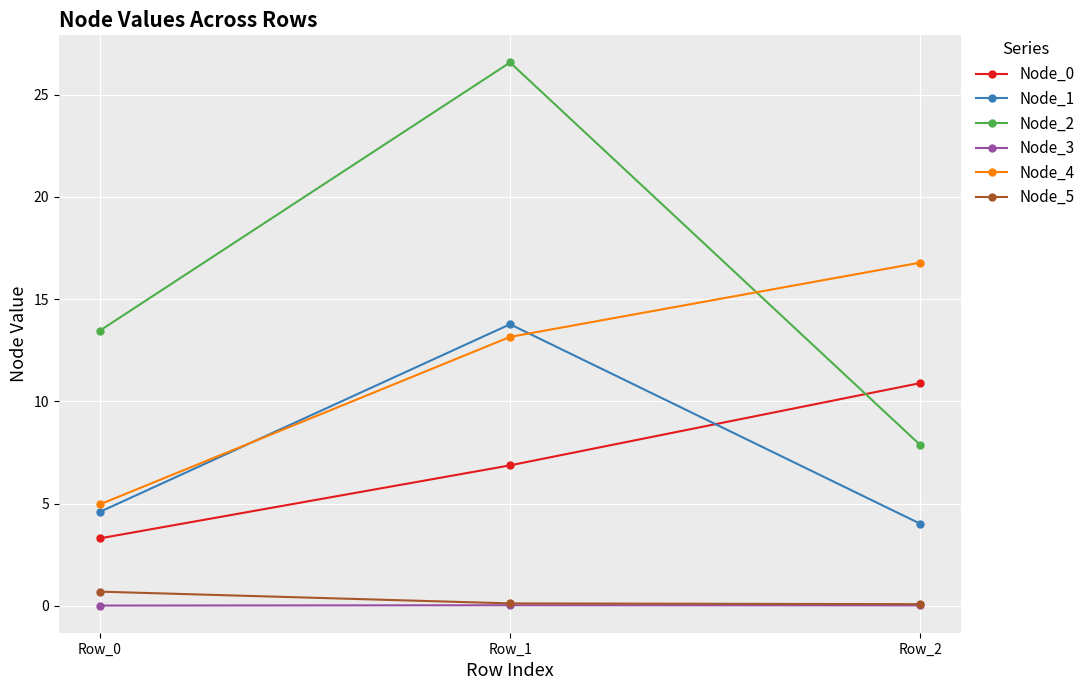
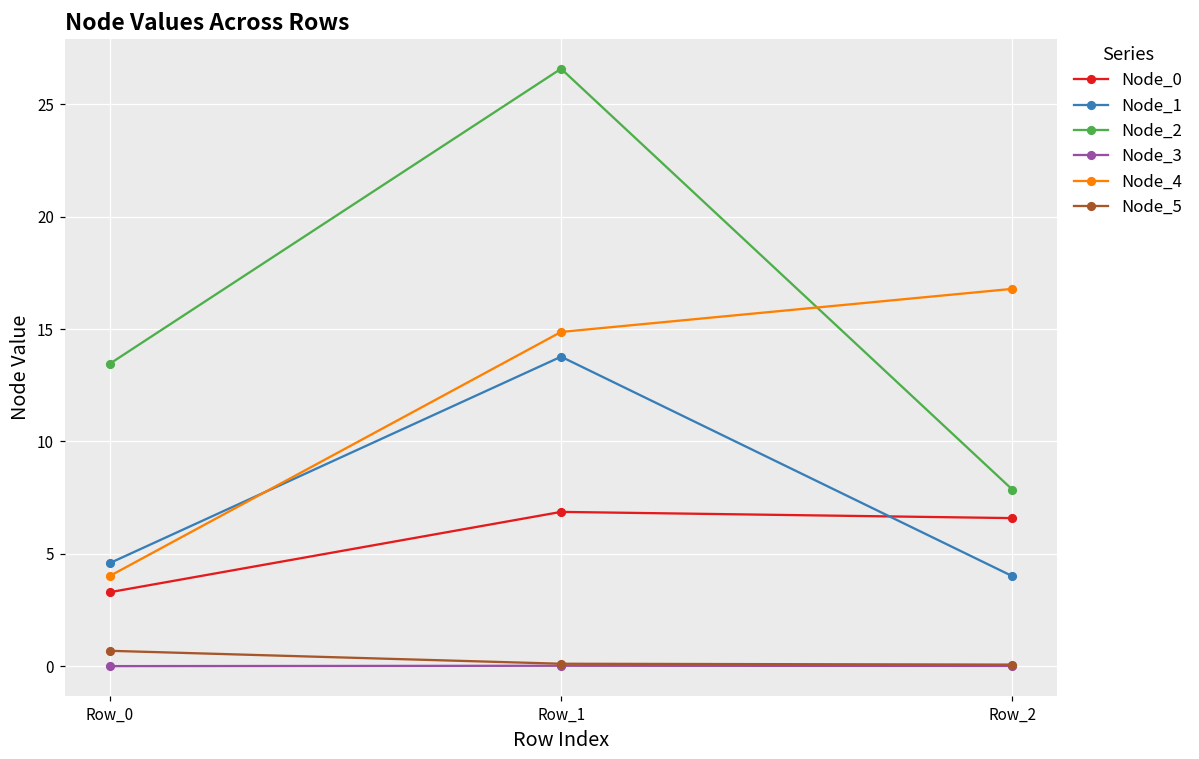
Node_4, Row_0: 5.0 -> 4.0
Node_4, Row_1: 13.2 -> 14.9
Node_0, Row_2: 10.9 -> 6.6
